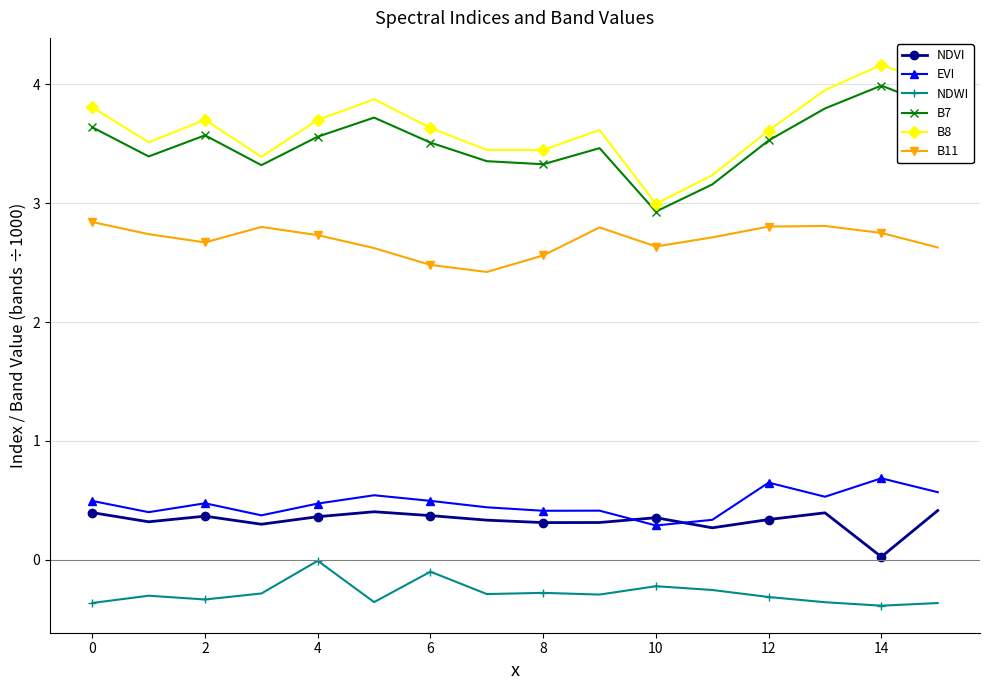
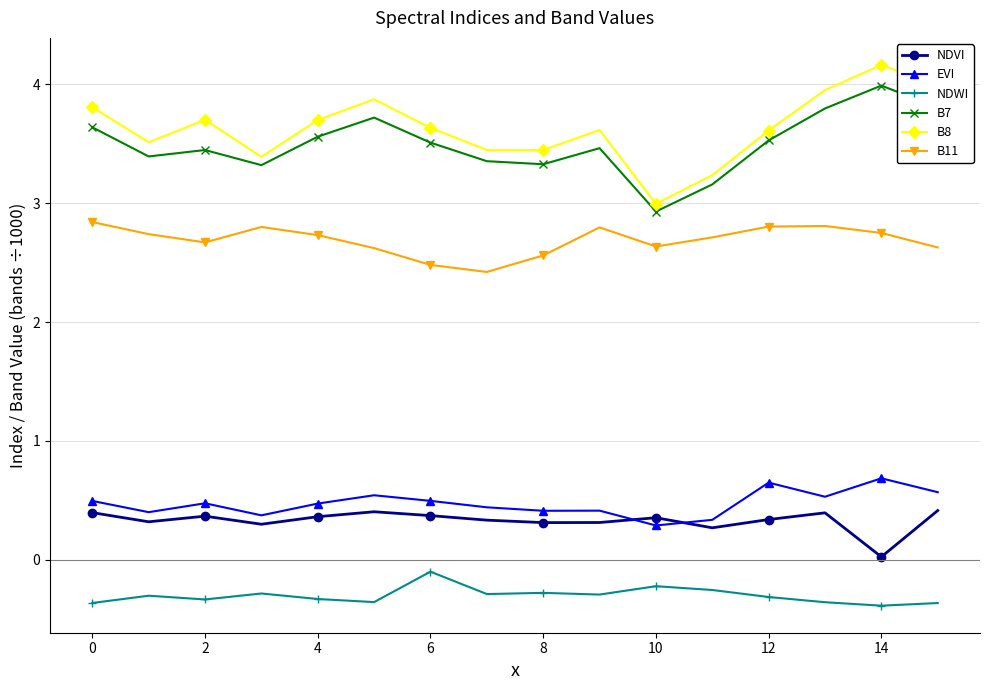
B7, 2: 3.57 -> 3.45
NDWI, 4: -0.01 -> -0.33
